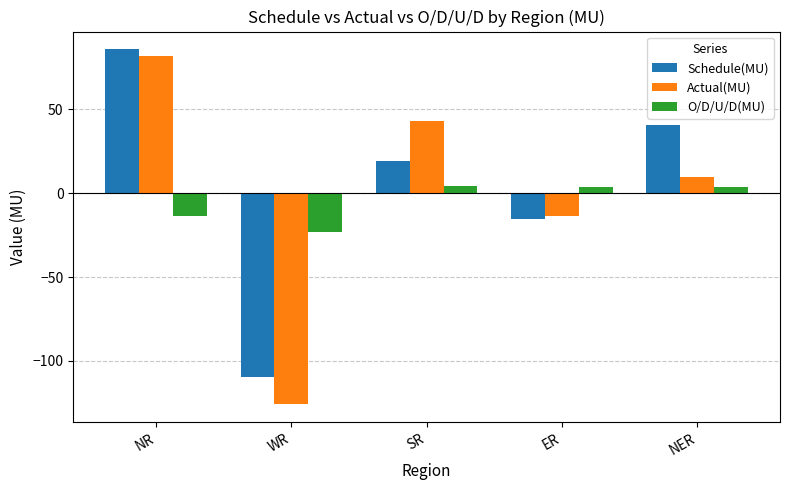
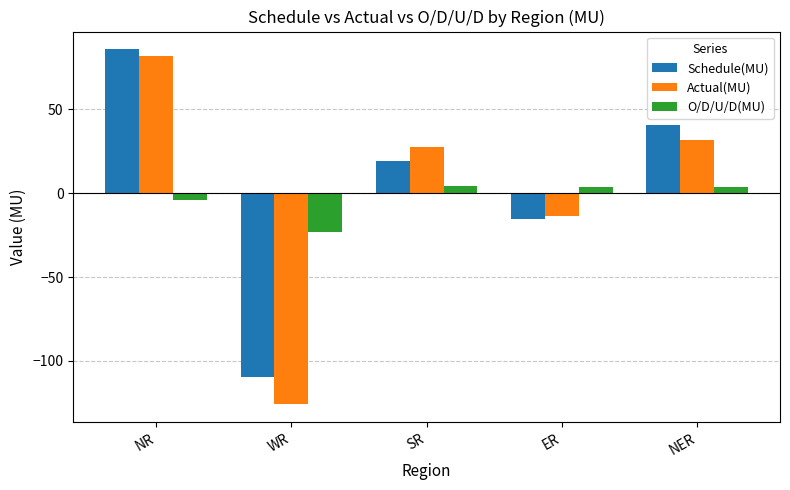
O/D/U/D(MU), NR: -14 -> -4
Actual(MU), SR: 43 -> 27
Actual(MU), NER: 10 -> 32
